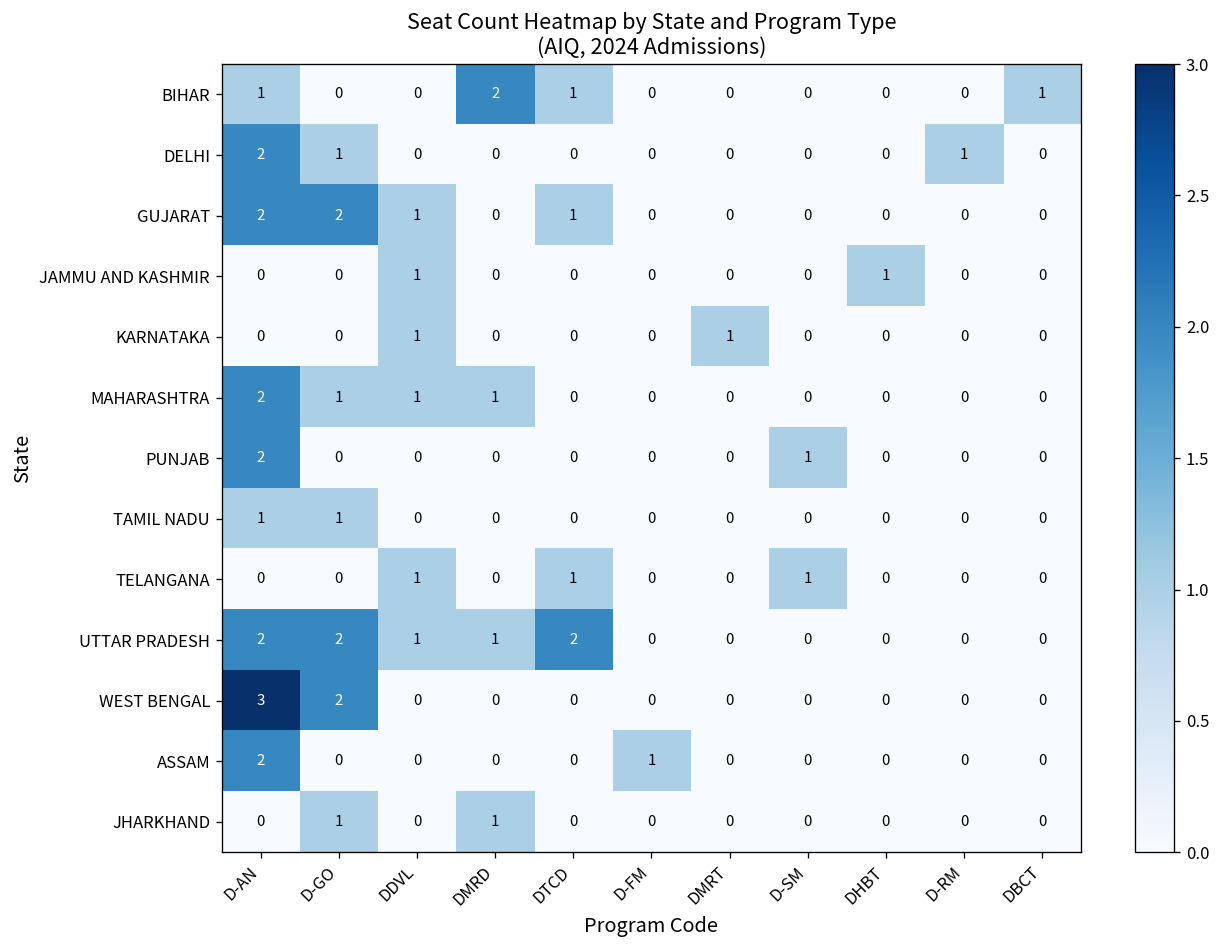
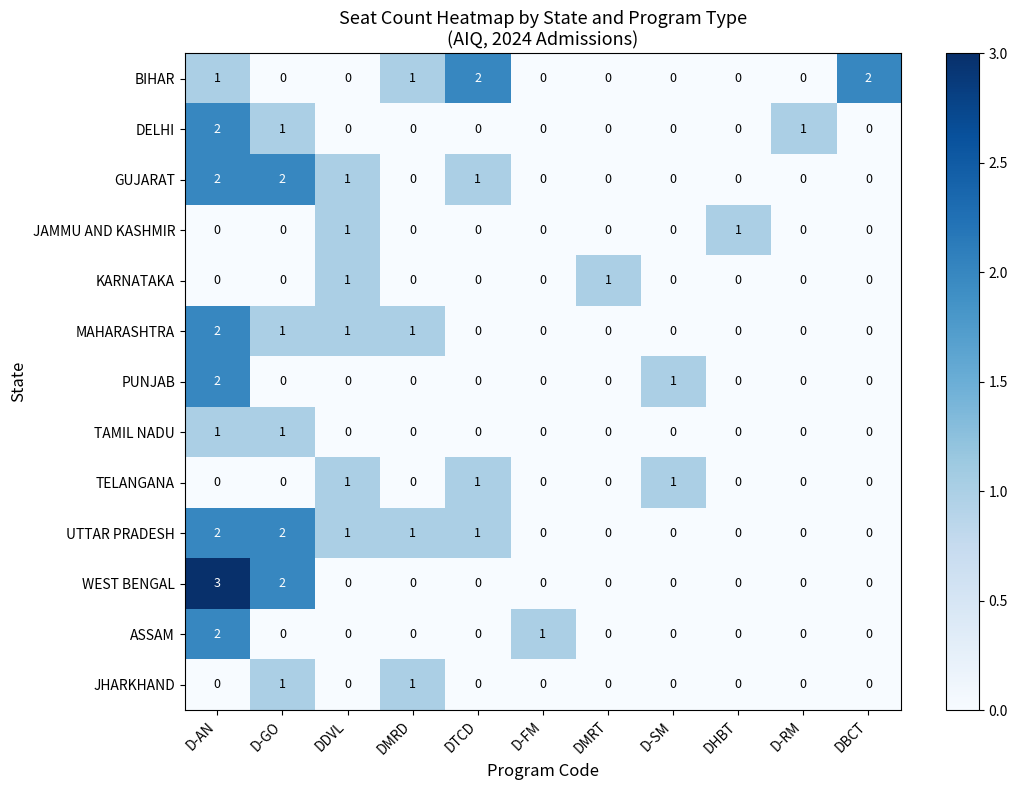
BIHAR, DMRD: 2 -> 1
BIHAR, DTCD: 1 -> 2
BIHAR, DBCT: 1 -> 2
UTTAR PRADESH, DTCD: 2 -> 1
